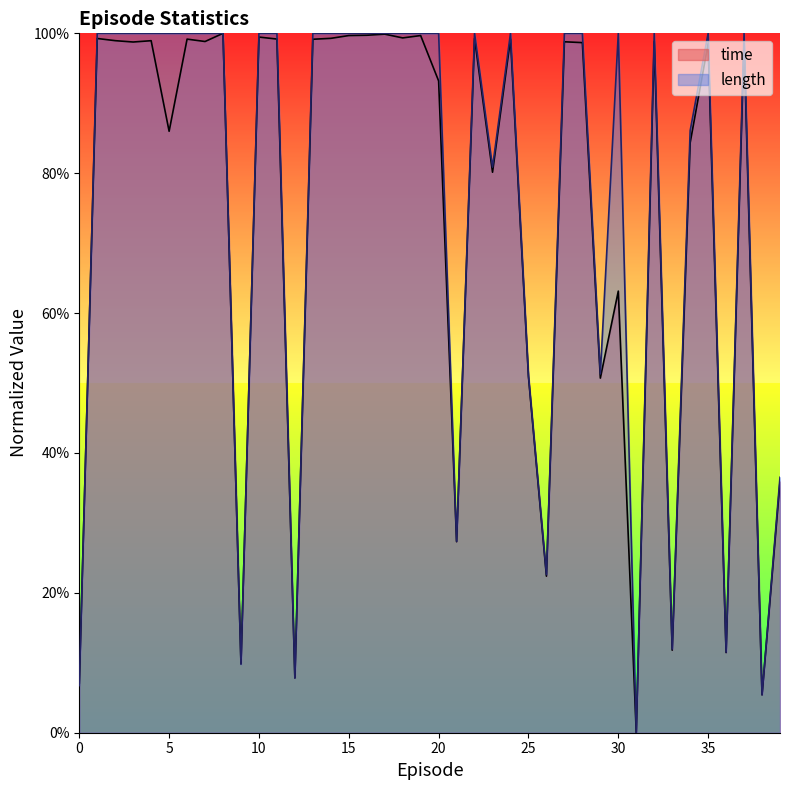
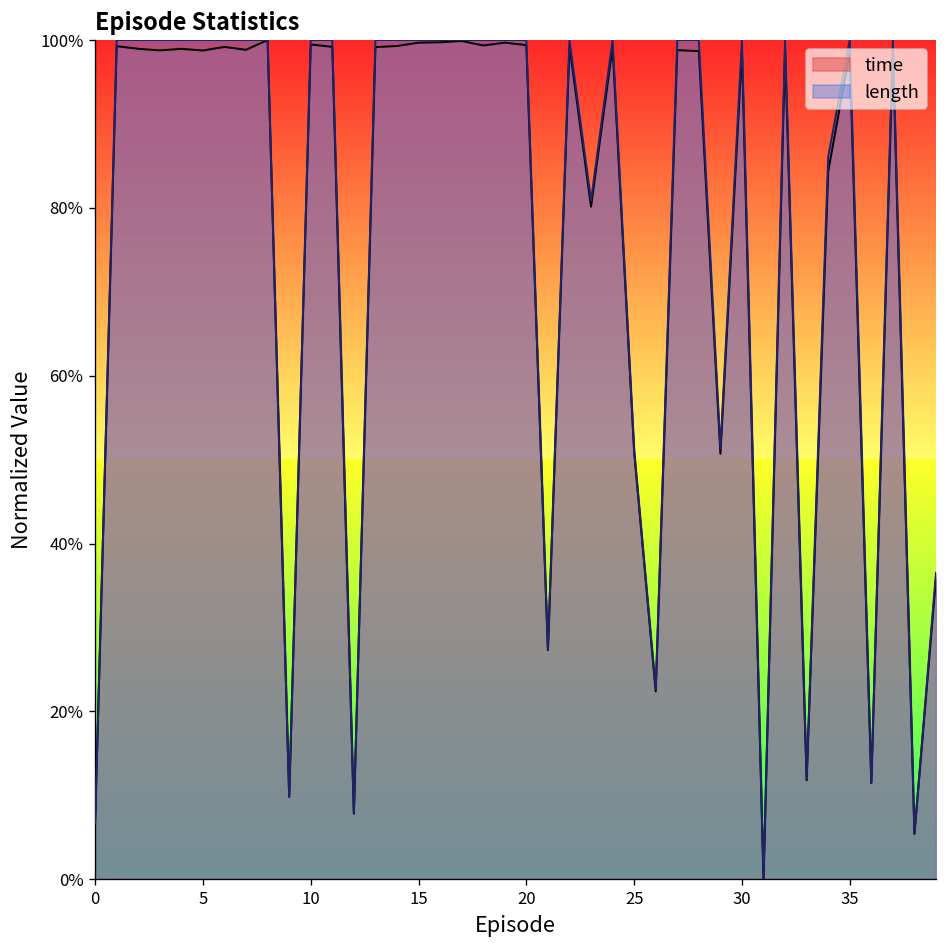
time, 5: 86% -> 99%
time, 20: 93% -> 99%
time, 30: 63% -> 99%
